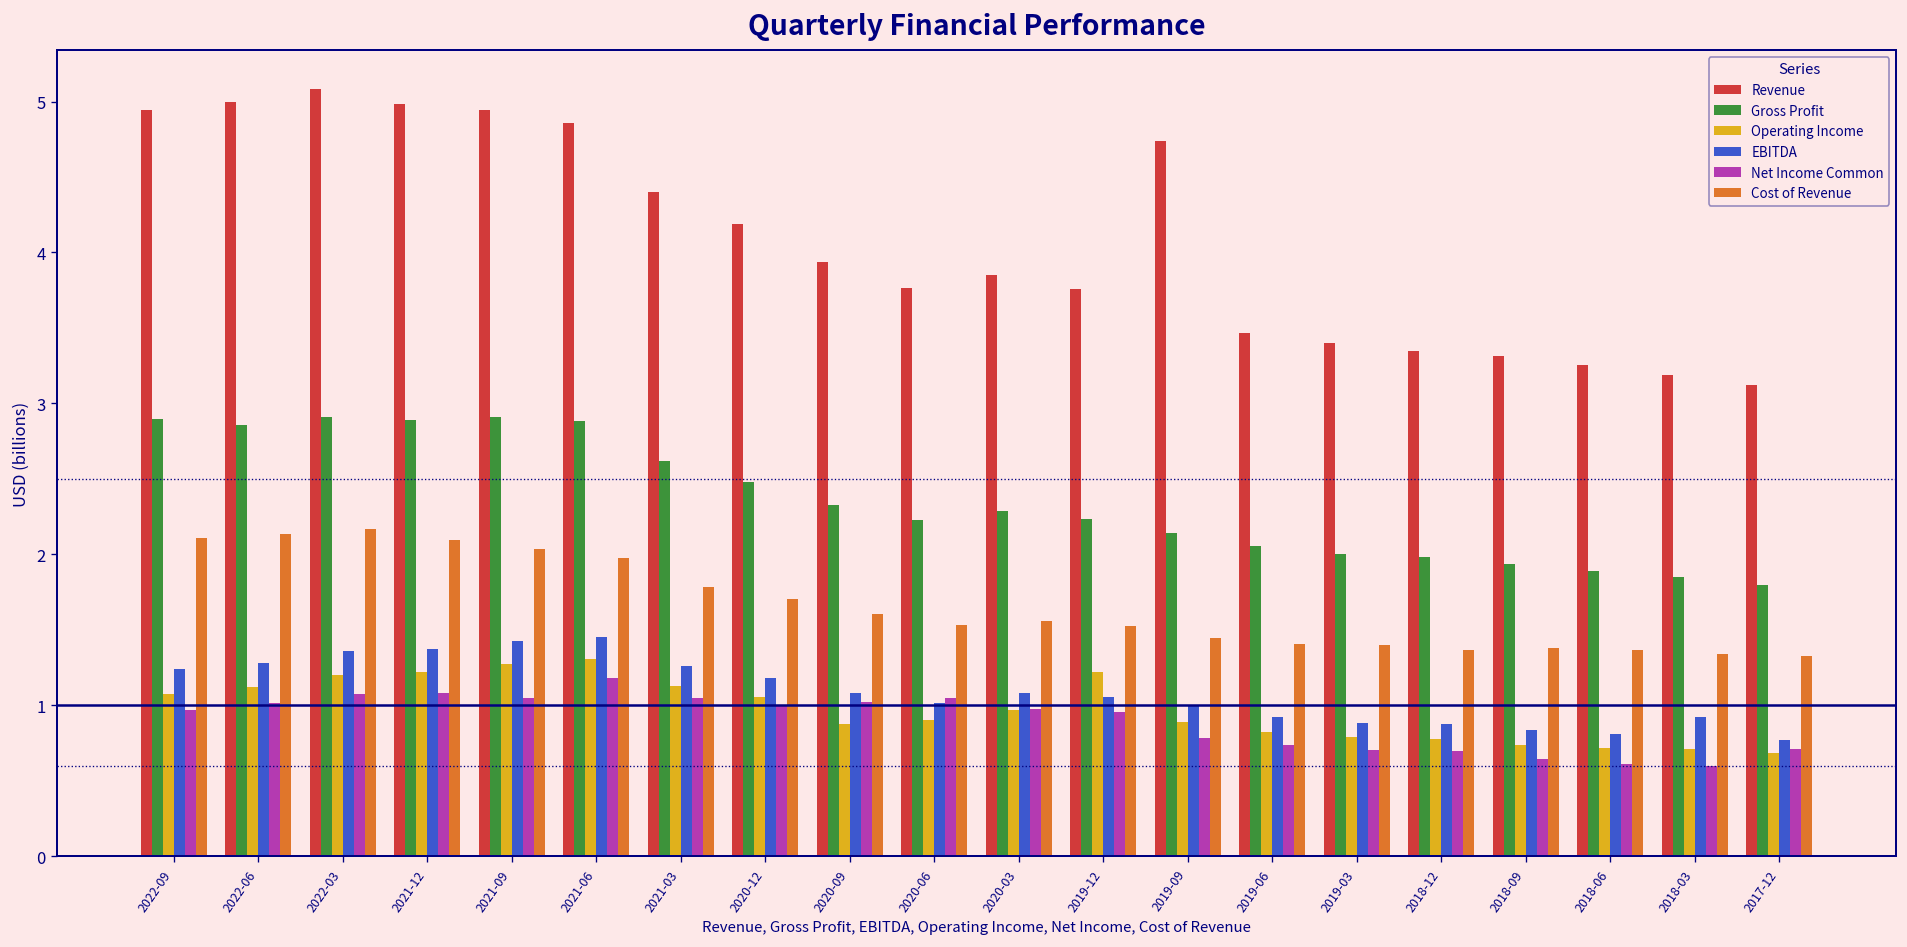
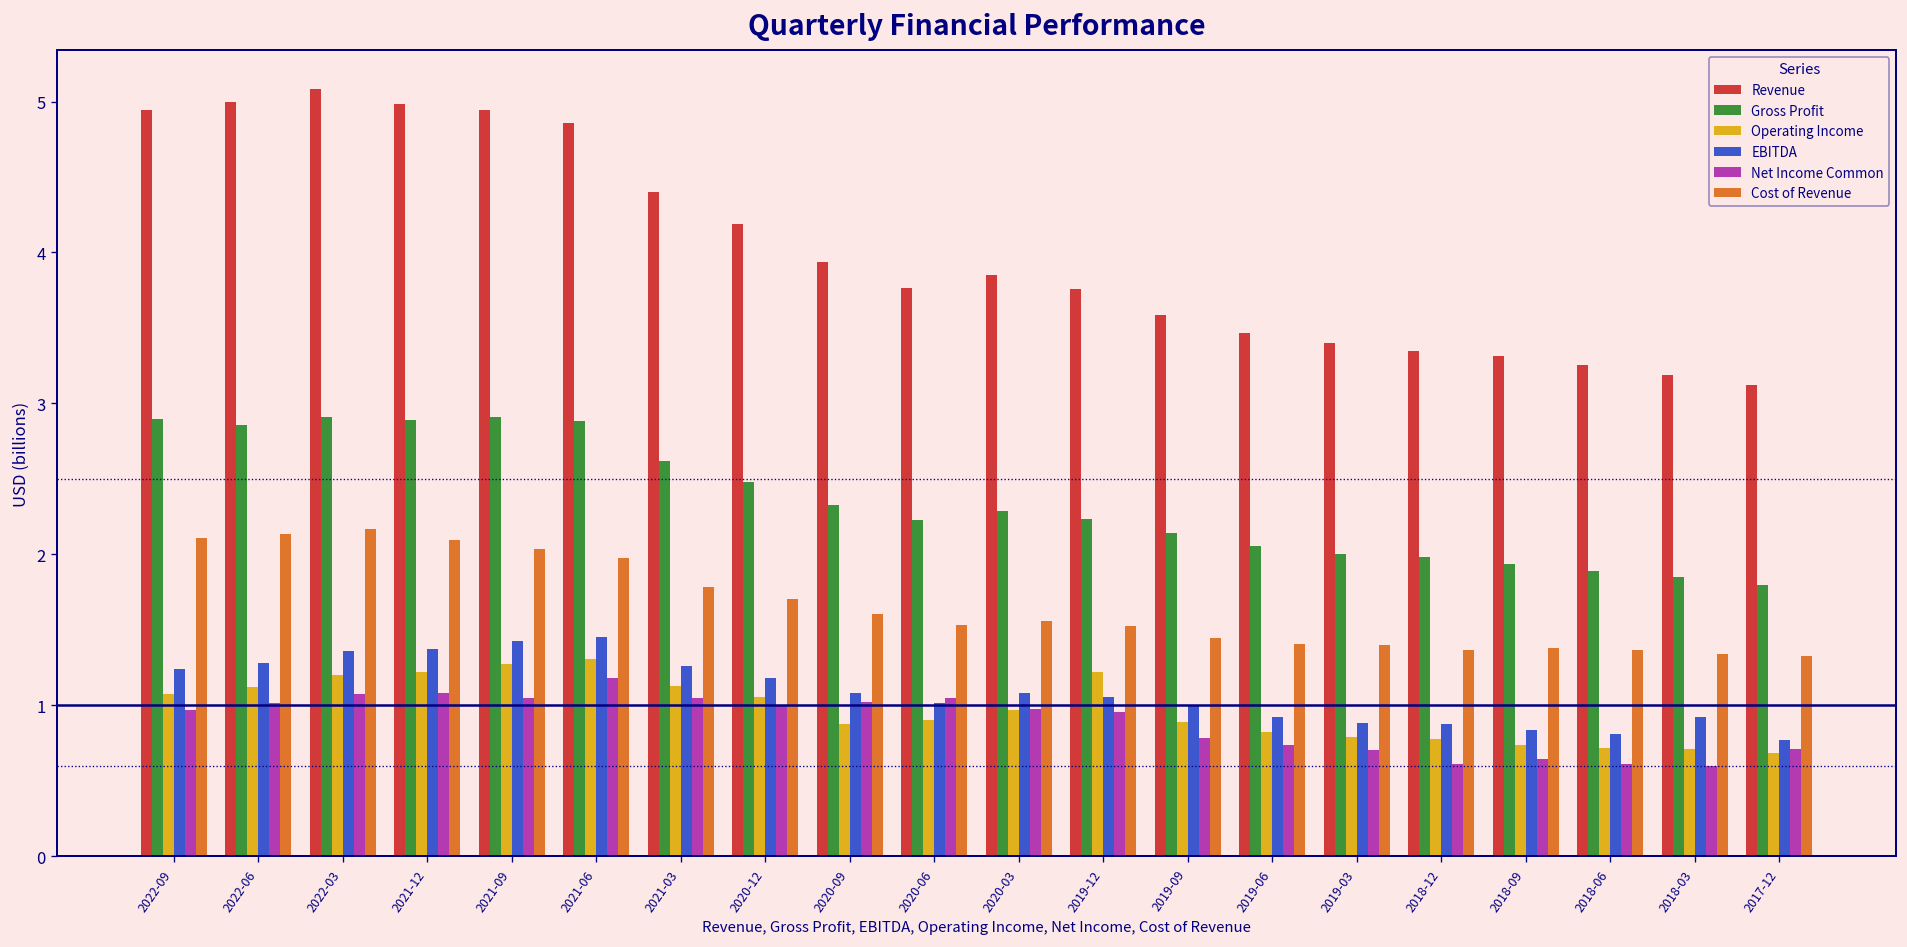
Revenue, 2019-09: 4.74 -> 3.59
Net Income Common, 2018-12: 0.69 -> 0.61
